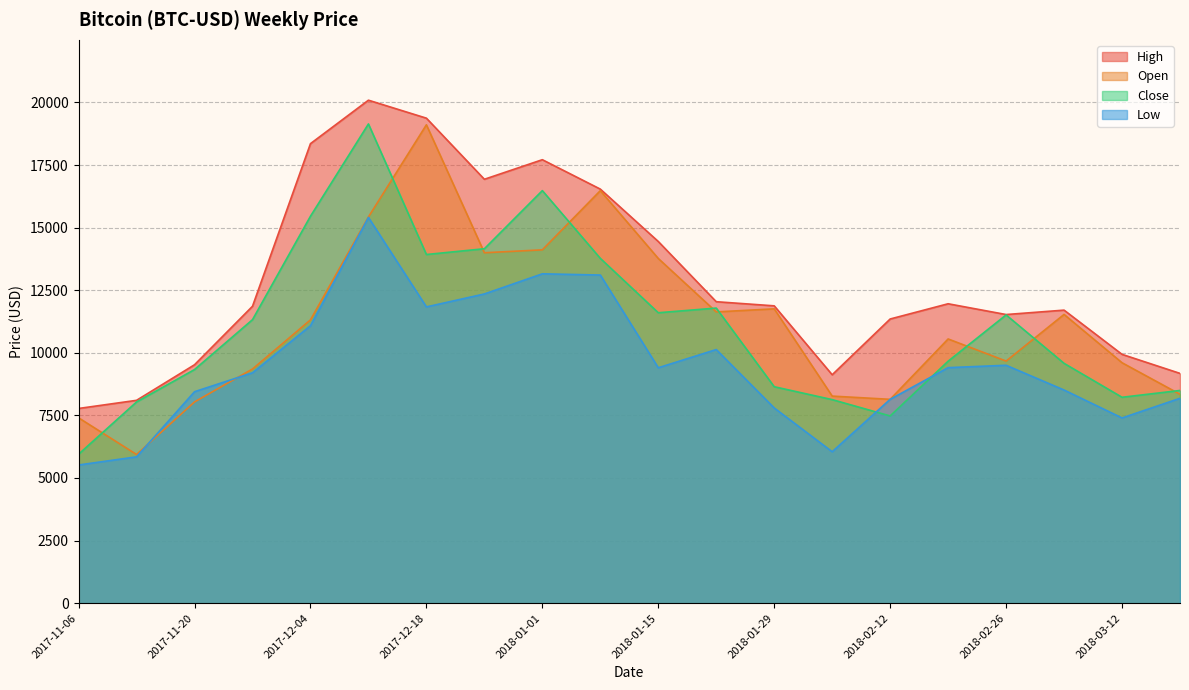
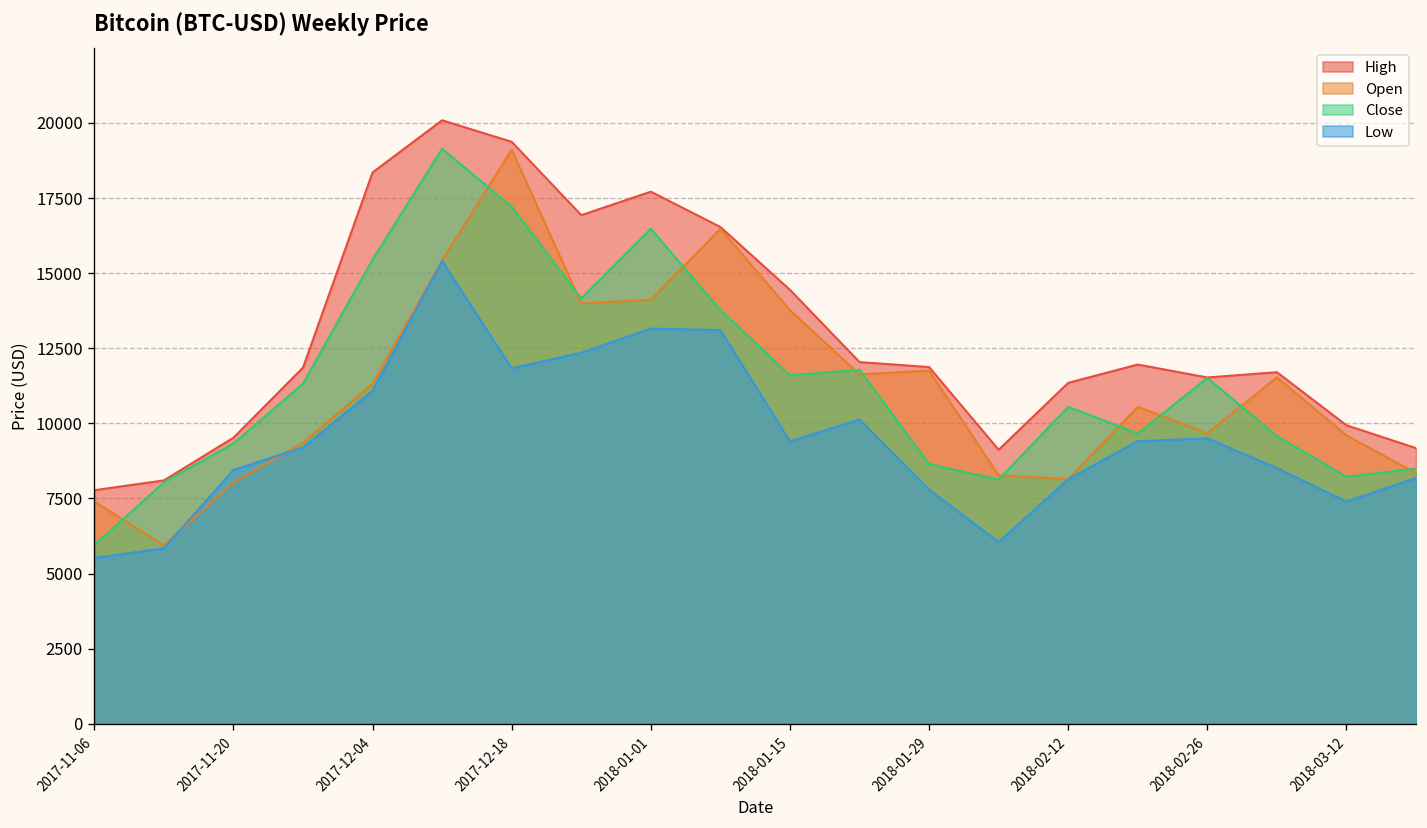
Close, 2017-12-18: 13900 -> 17200
Close, 2018-02-12: 7500 -> 10600
